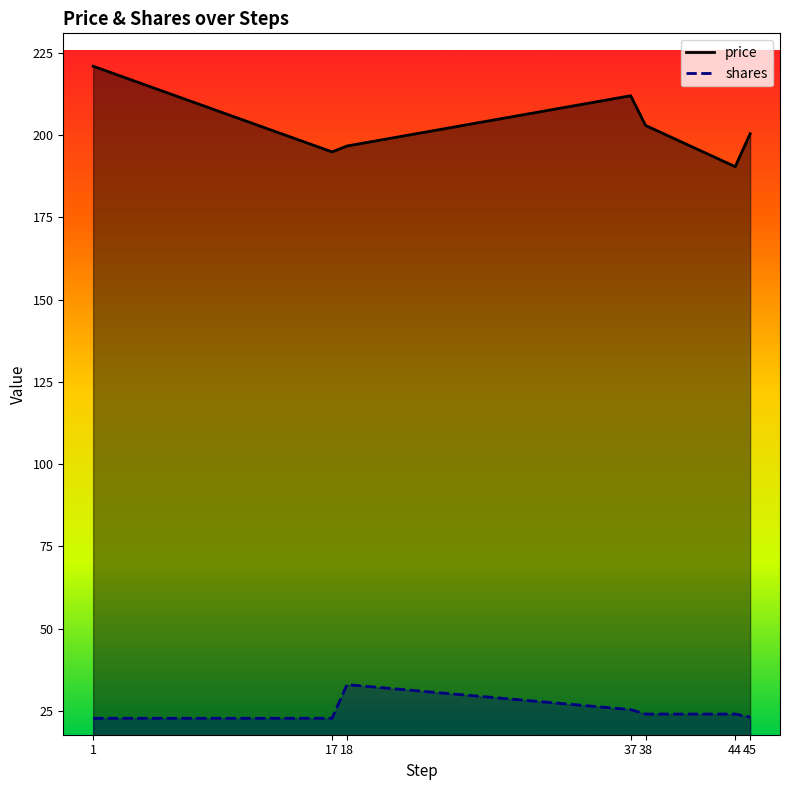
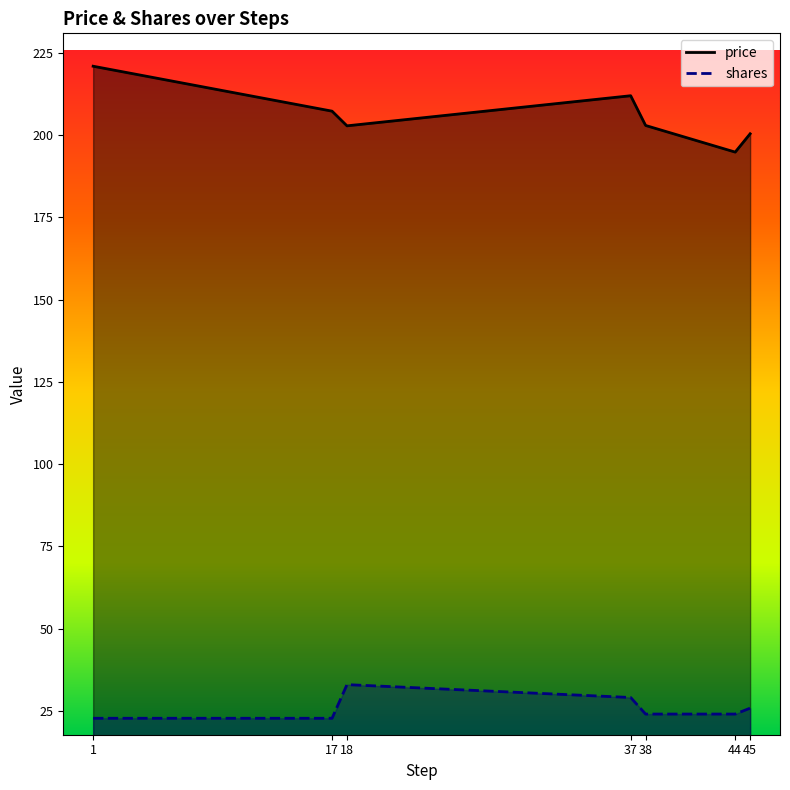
price, 17: 195 -> 207
price, 18: 197 -> 203
shares, 37: 25 -> 29
price, 44: 190 -> 195
shares, 45: 23 -> 26
